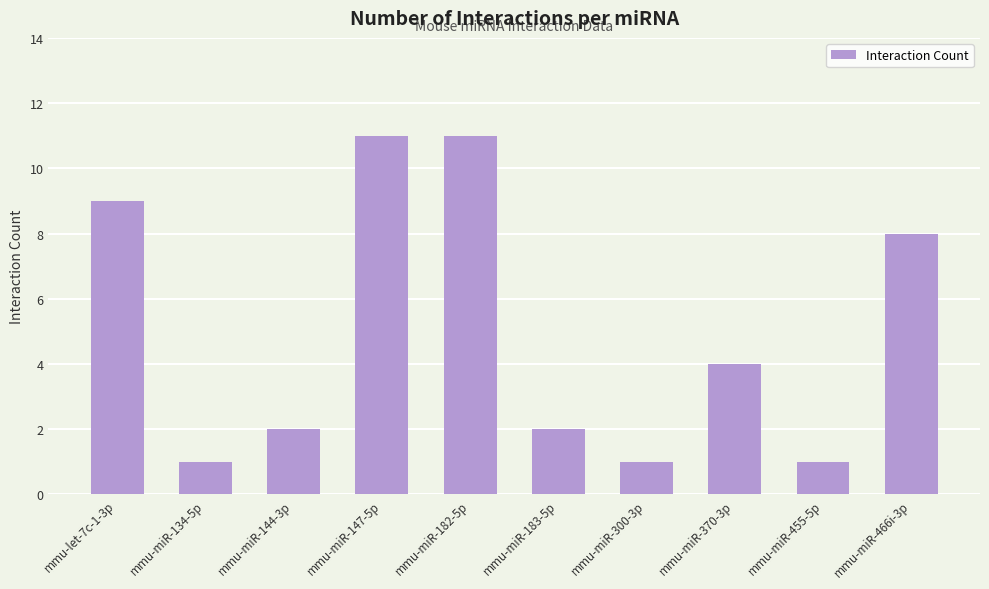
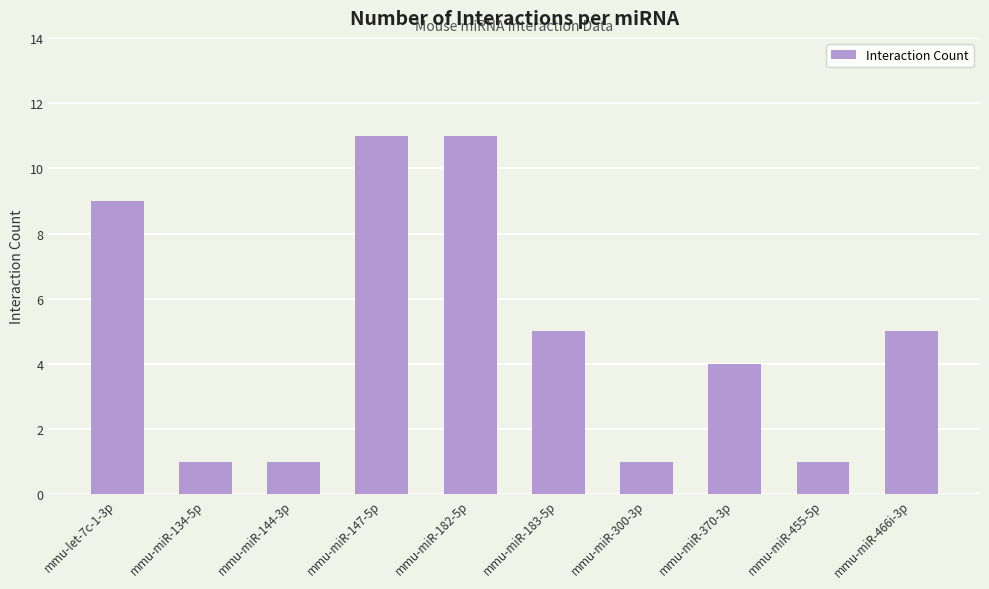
mmu-miR-144-3p: 2 -> 1
mmu-miR-183-5p: 2 -> 5
mmu-miR-466i-3p: 8 -> 5
